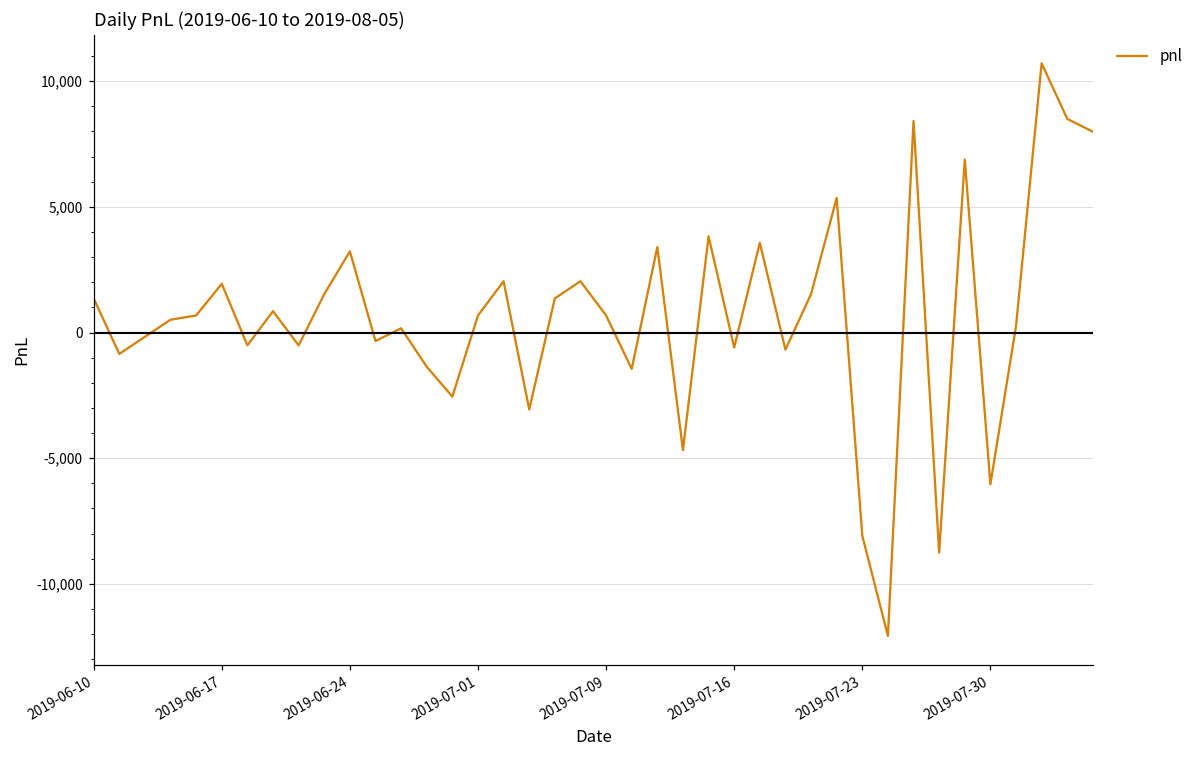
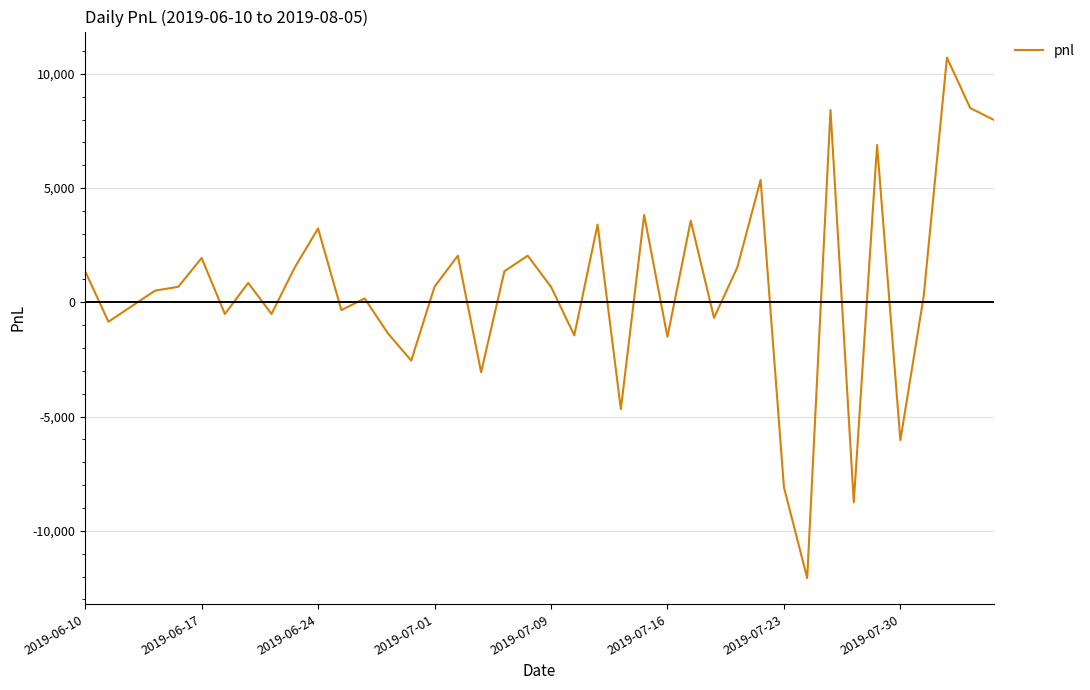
2019-07-16: -600 -> -1,500
